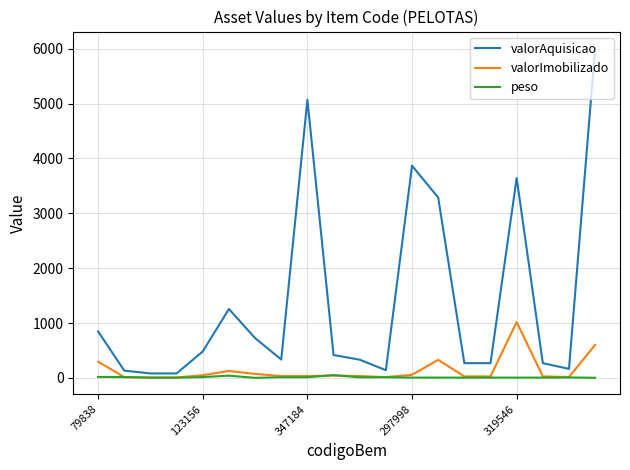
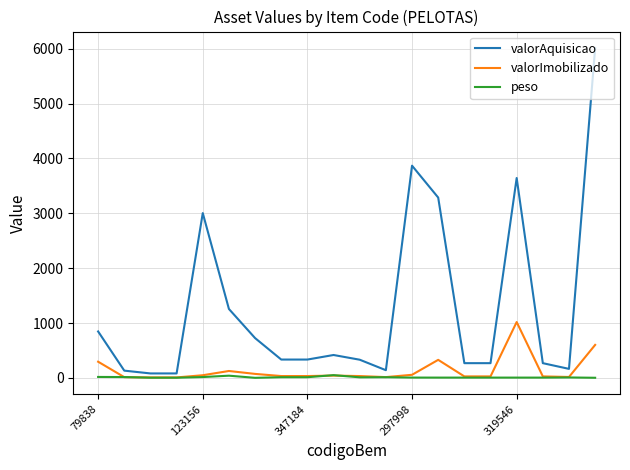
valorAquisicao, 123156: 500 -> 3000
valorAquisicao, 347184: 5100 -> 300
